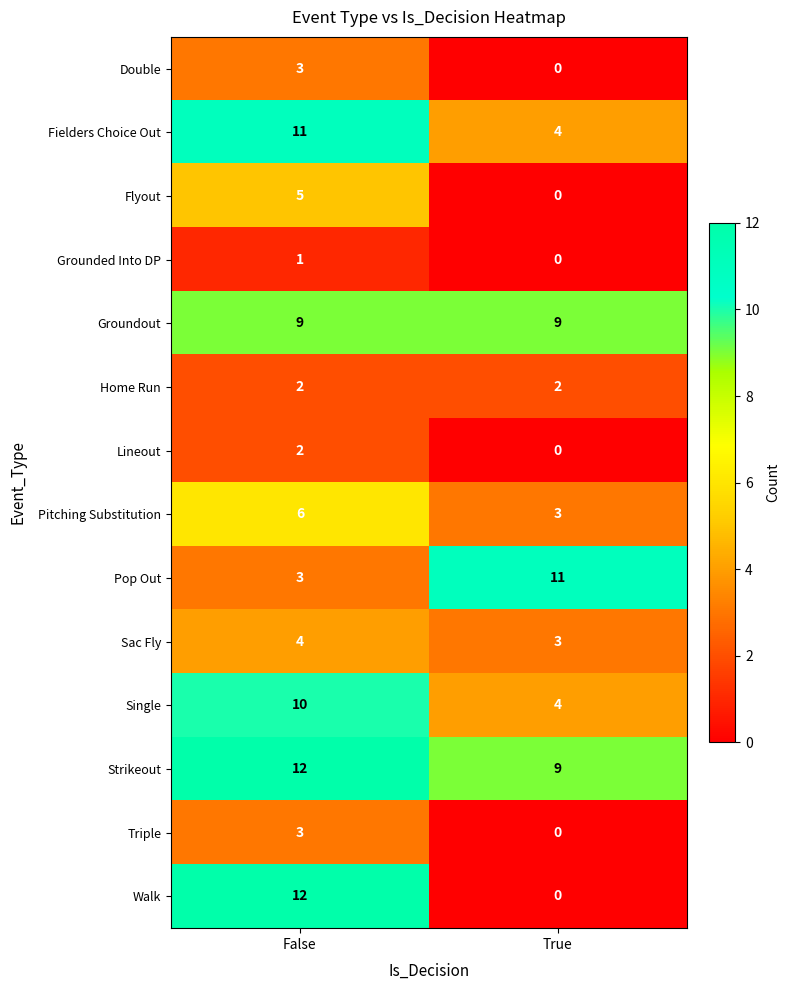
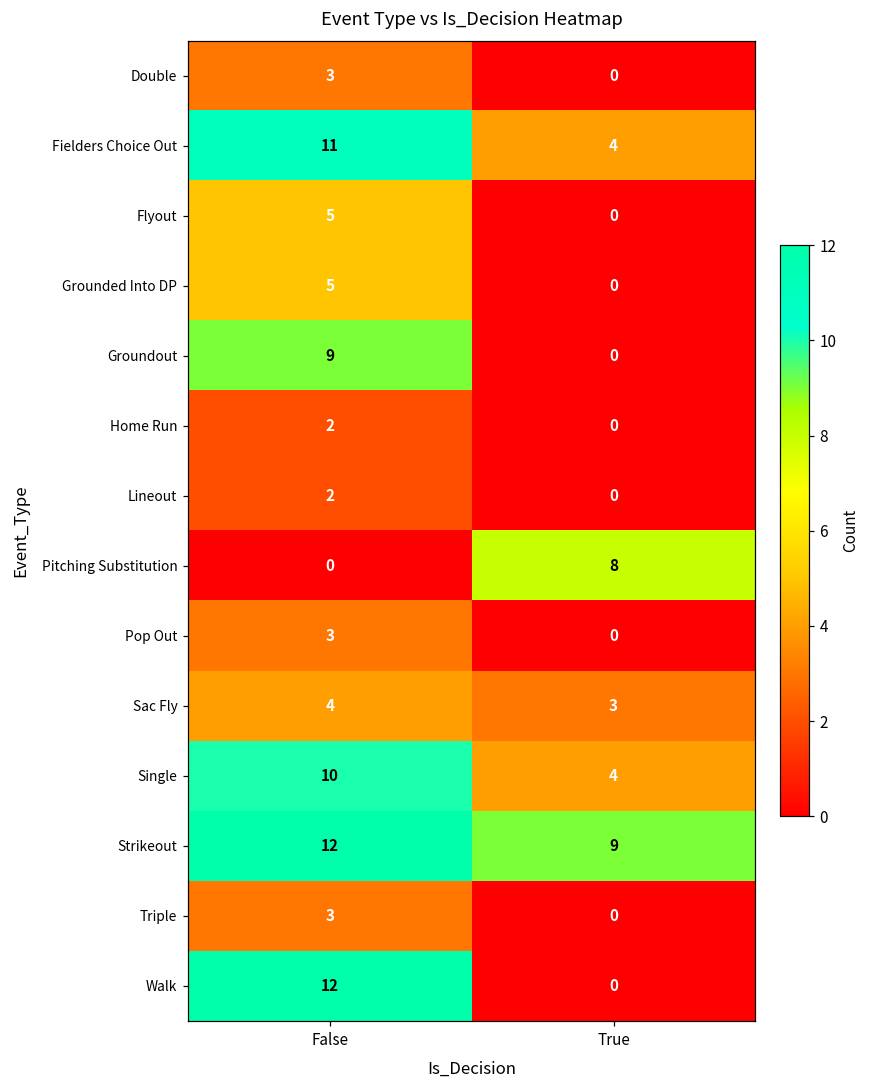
Grounded Into DP, False: 1 -> 5
Groundout, True: 9 -> 0
Home Run, True: 2 -> 0
Pitching Substitution, False: 6 -> 0
Pitching Substitution, True: 3 -> 8
Pop Out, True: 11 -> 0
